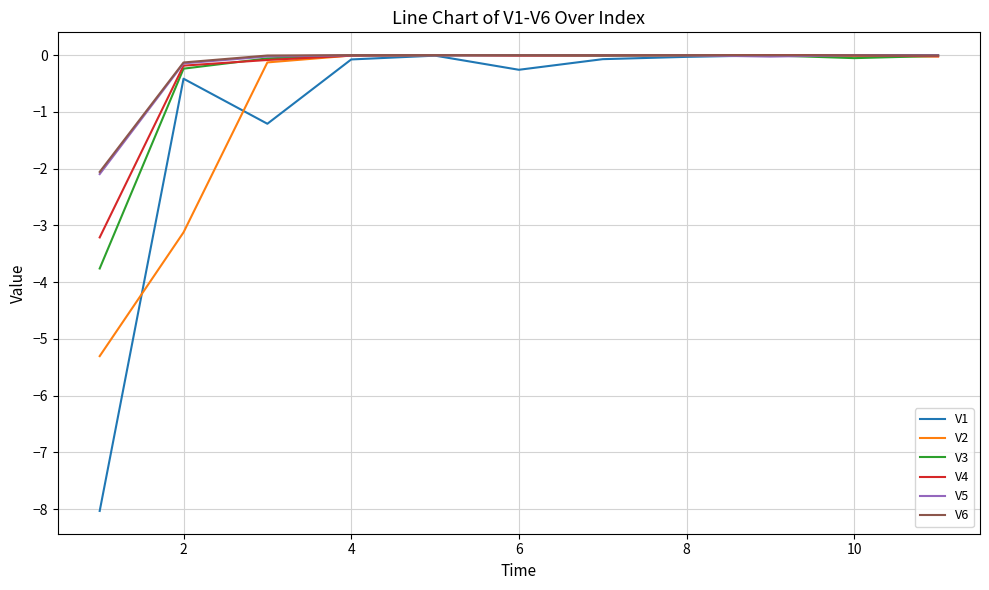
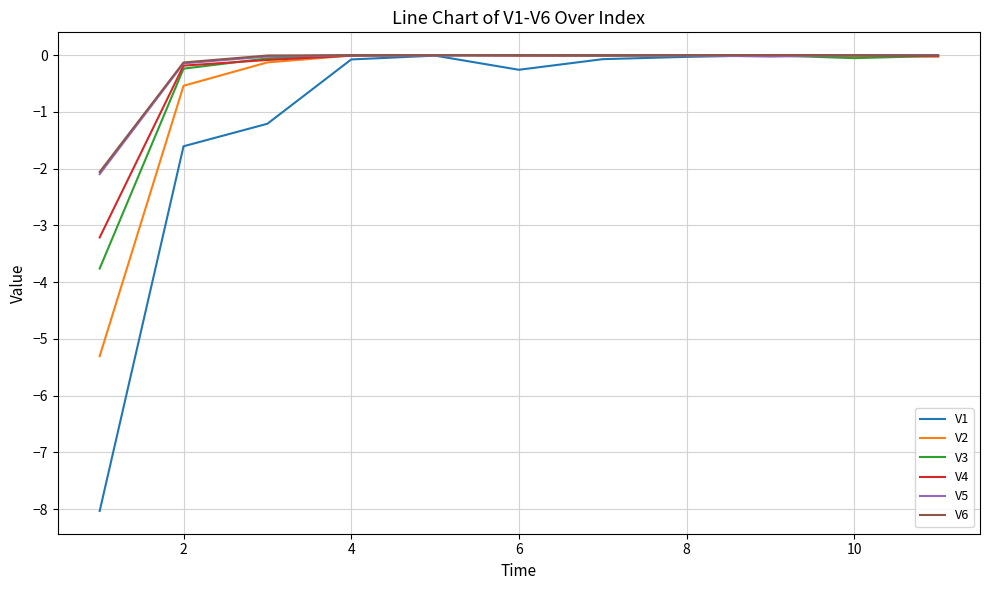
V1, 2: -0.4 -> -1.6
V2, 2: -3.1 -> -0.5
